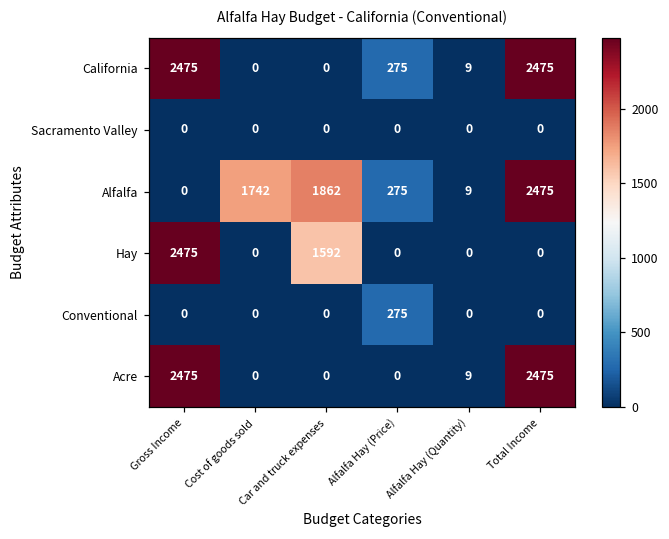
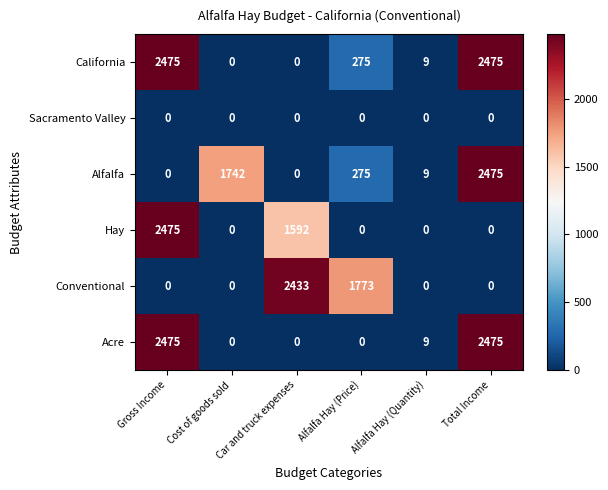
Alfalfa, Car and truck expenses: 1862 -> 0
Conventional, Car and truck expenses: 0 -> 2433
Conventional, Alfalfa Hay (Price): 275 -> 1773
